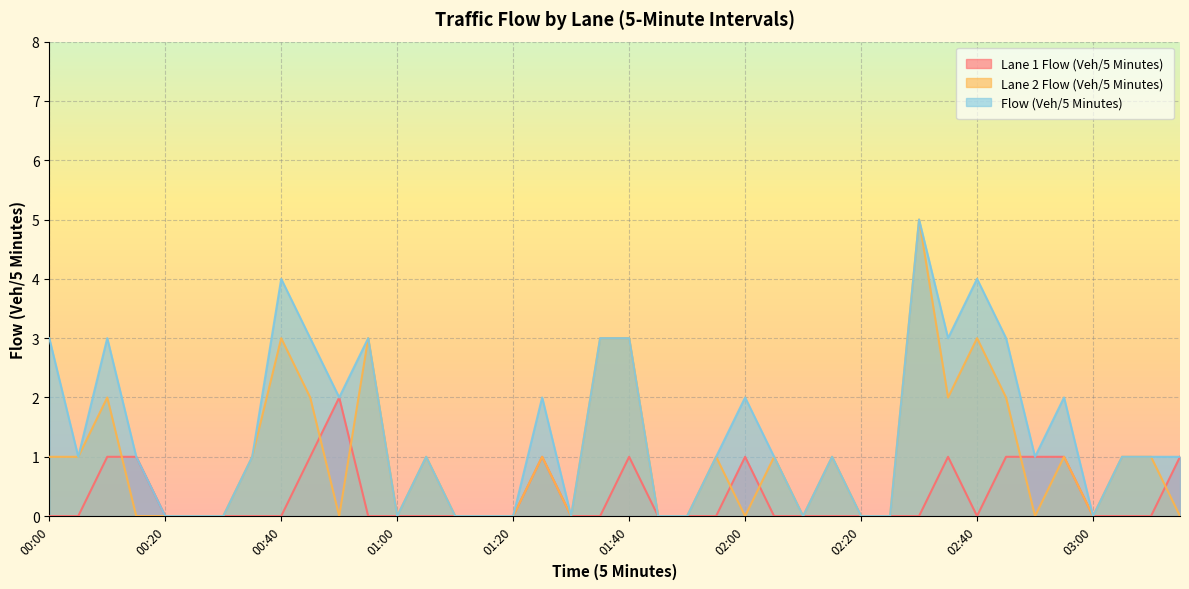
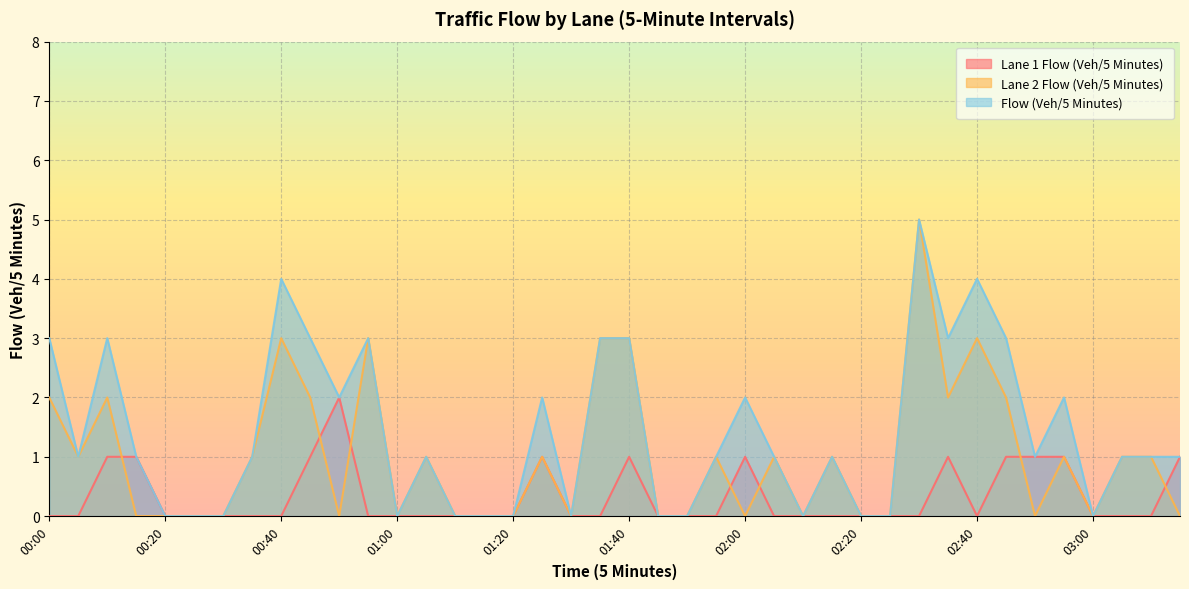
Lane 2 Flow (Veh/5 Minutes), 00:00: 1 -> 2
